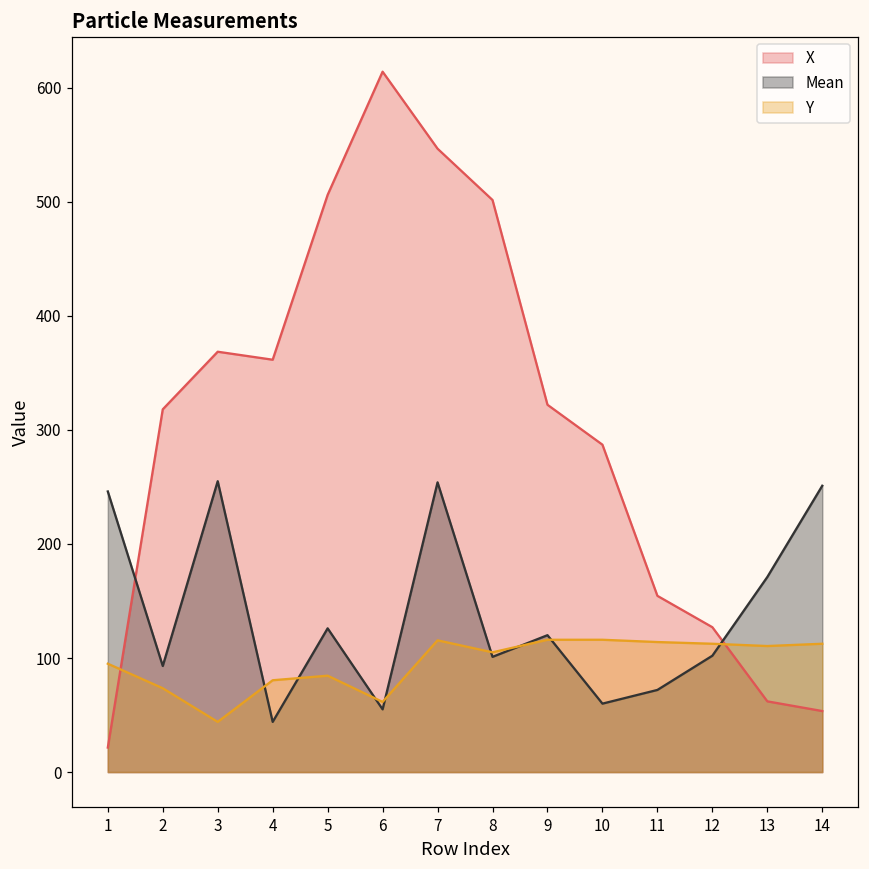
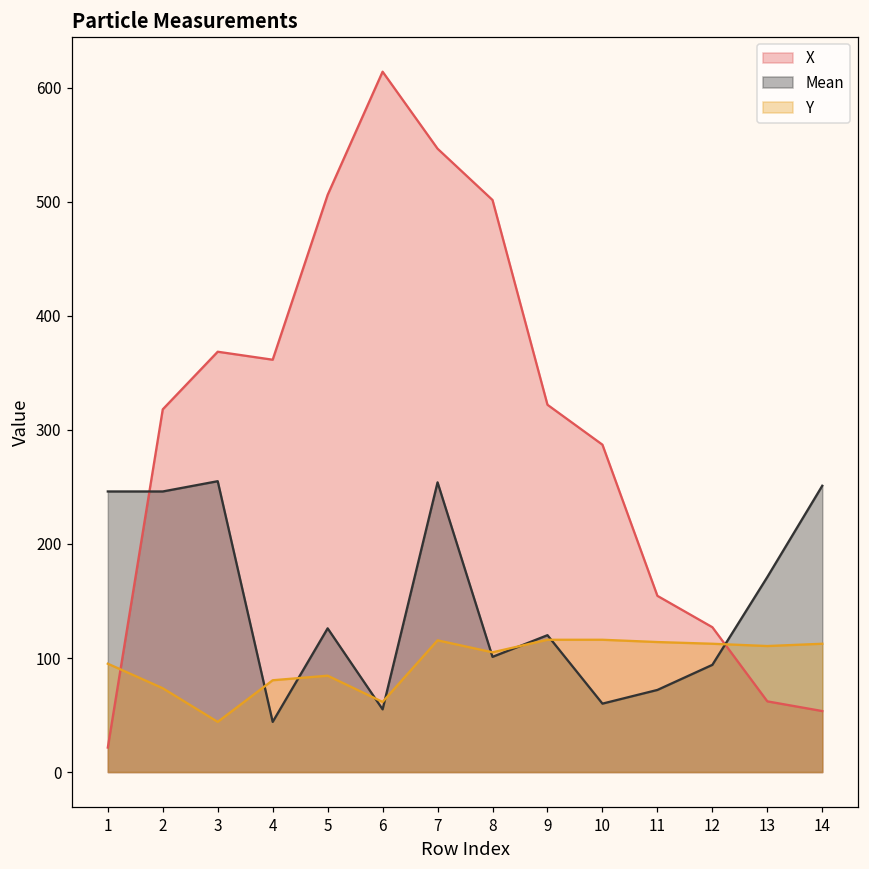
Mean, 2: 93 -> 246
Mean, 12: 102 -> 94
